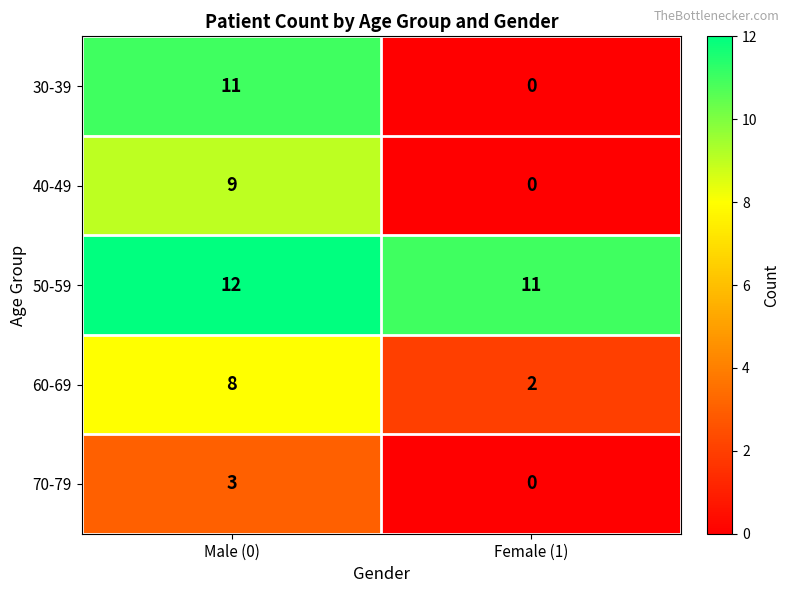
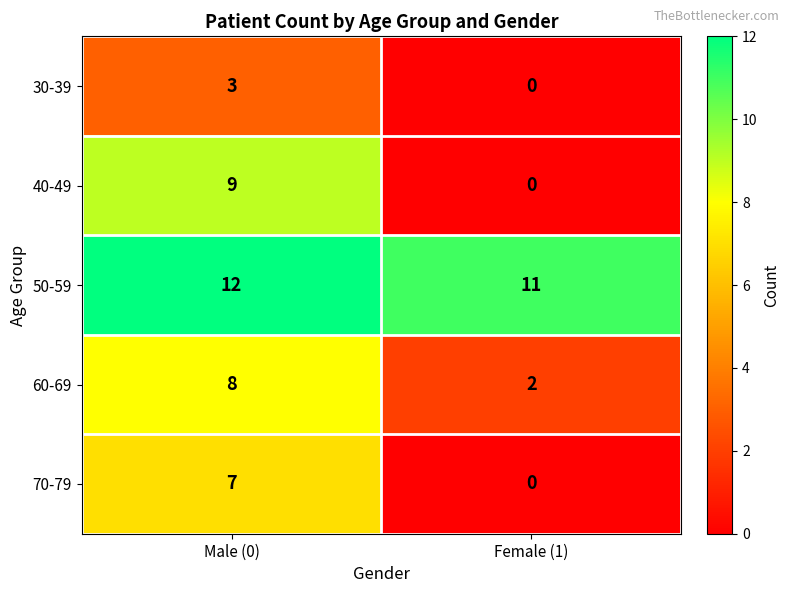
30-39, Male (0): 11 -> 3
70-79, Male (0): 3 -> 7
